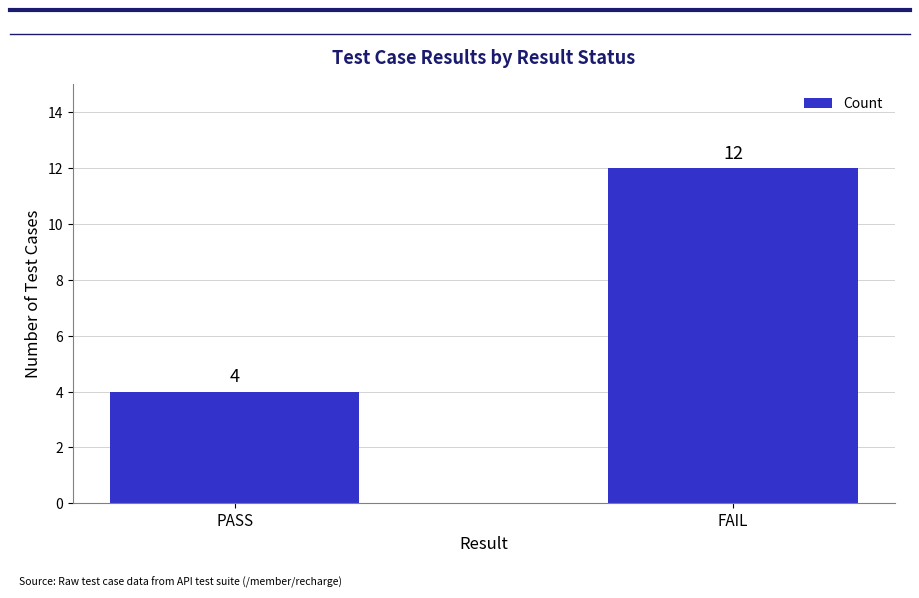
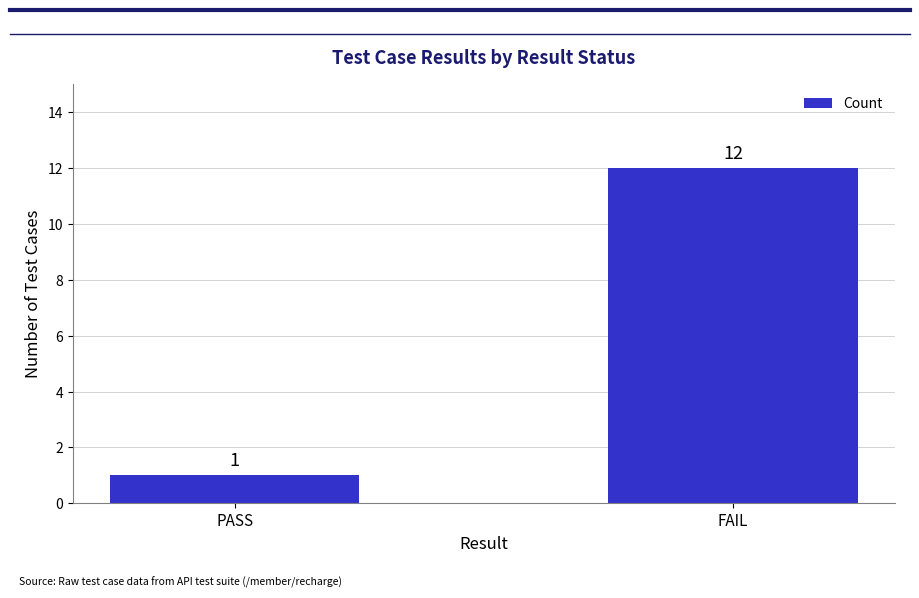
PASS: 4 -> 1
